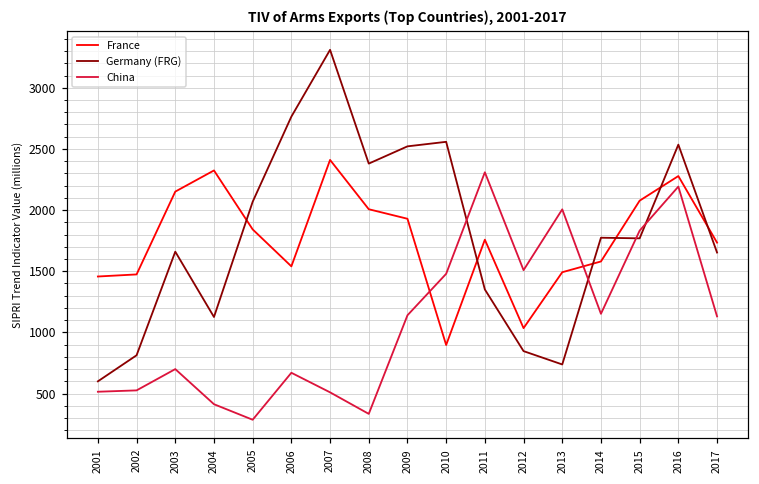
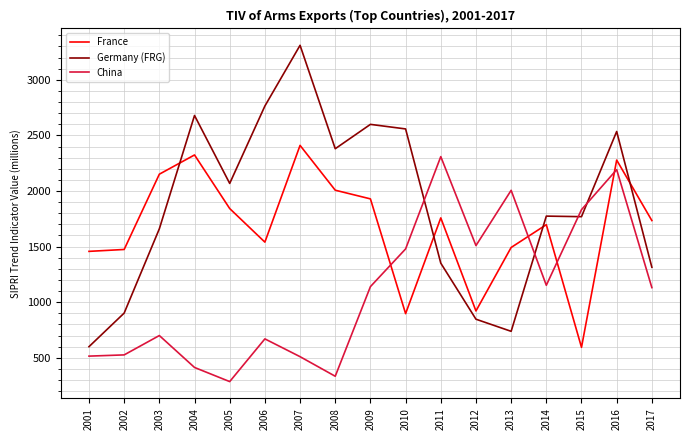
Germany (FRG), 2002: 810 -> 900
Germany (FRG), 2004: 1130 -> 2680
Germany (FRG), 2009: 2520 -> 2600
France, 2012: 1040 -> 920
France, 2014: 1580 -> 1700
France, 2015: 2080 -> 590
Germany (FRG), 2017: 1650 -> 1310
